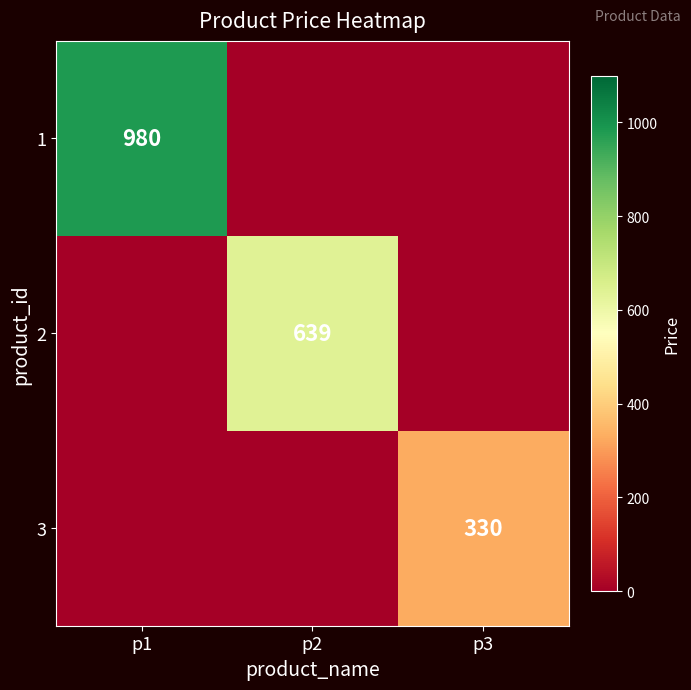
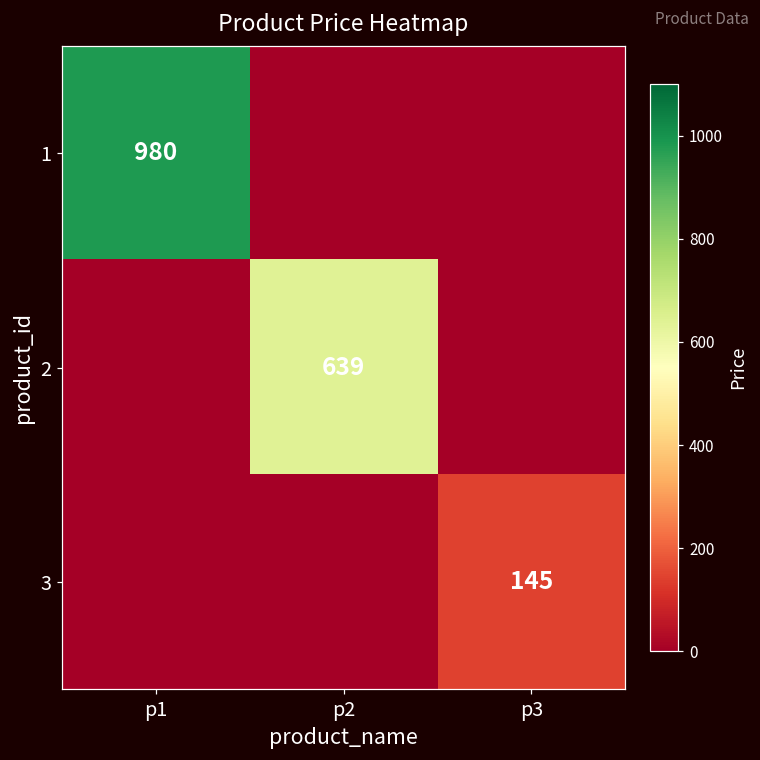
3, p3: 330 -> 145
